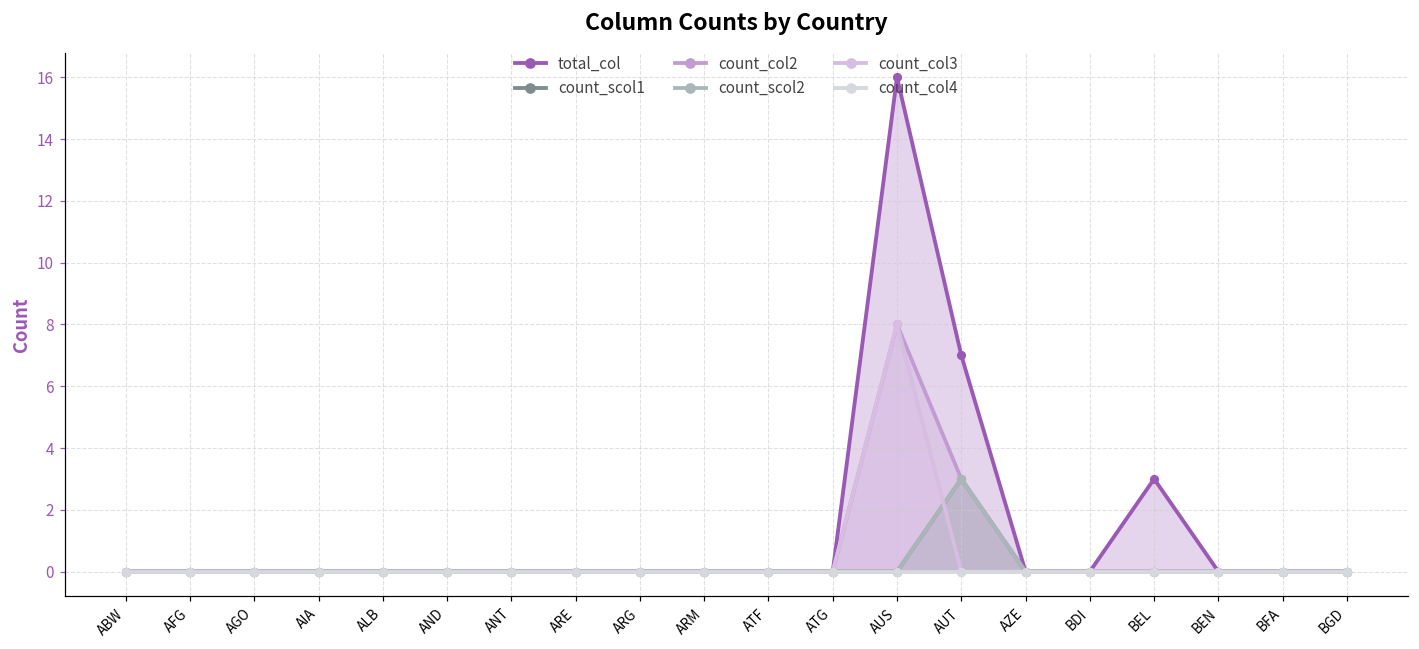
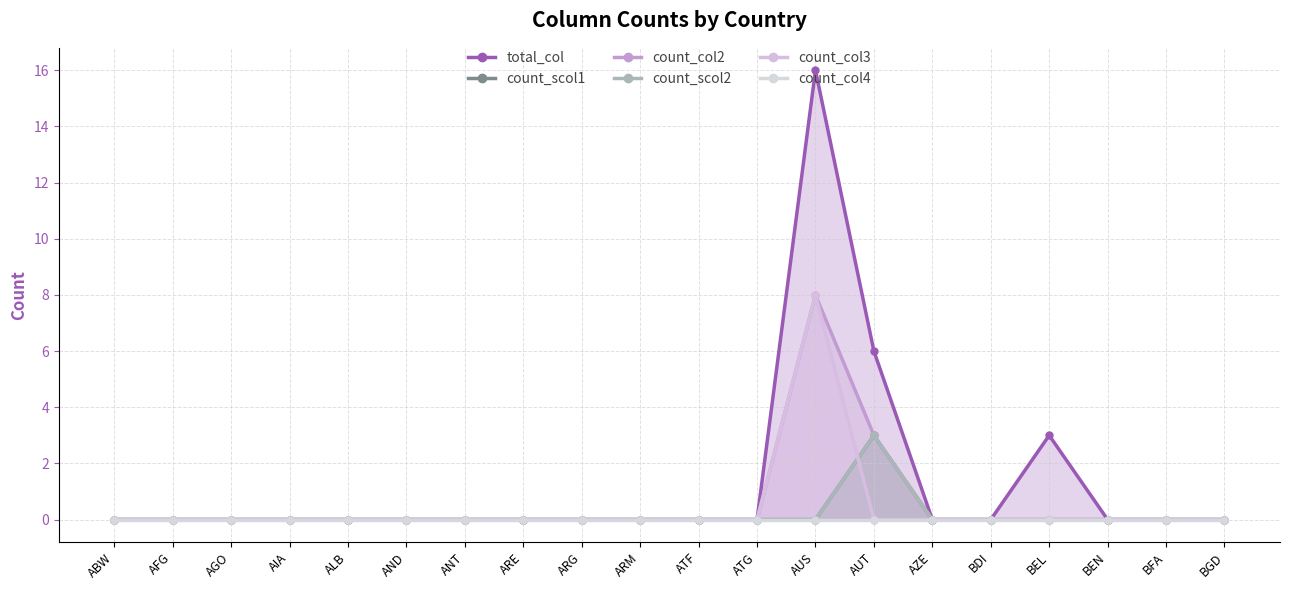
total_col, AUT: 7 -> 6
